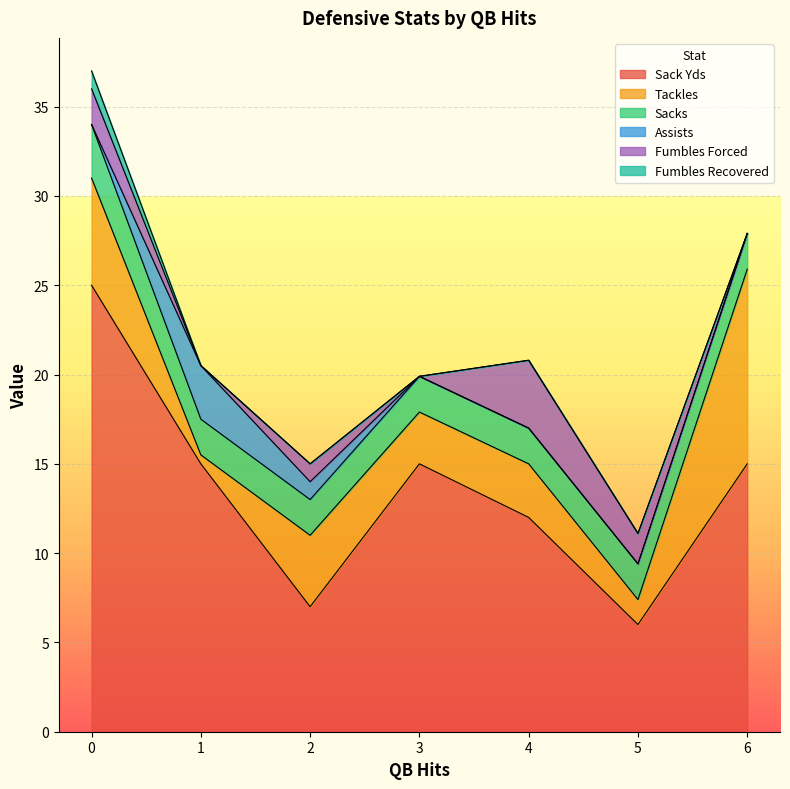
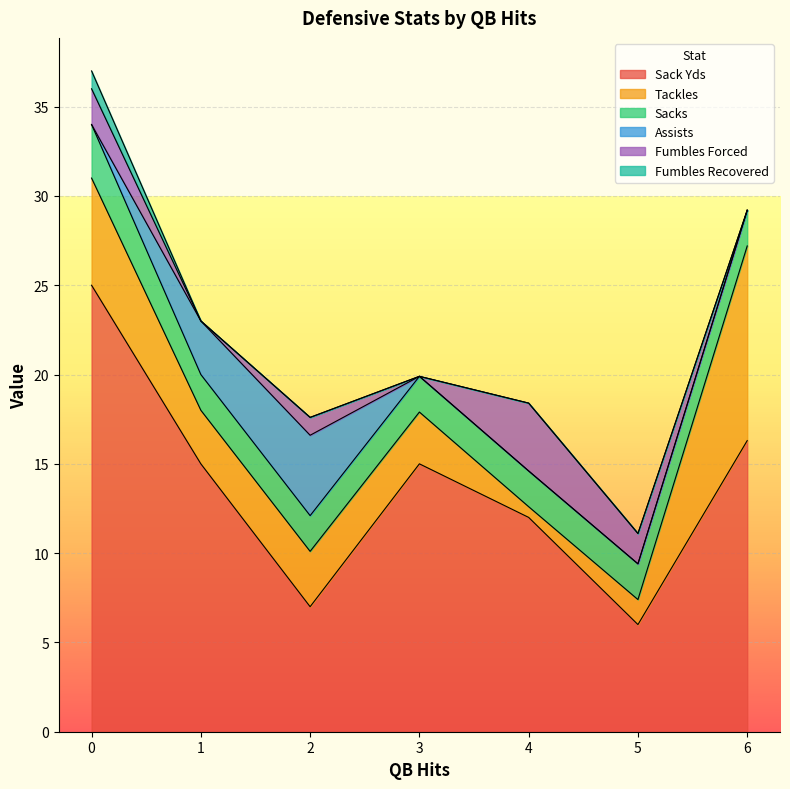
Tackles, 1: 0.5 -> 3.0
Tackles, 2: 4.0 -> 3.1
Assists, 2: 1.0 -> 4.5
Tackles, 4: 3.0 -> 0.6
Sack Yds, 6: 15.0 -> 16.3
